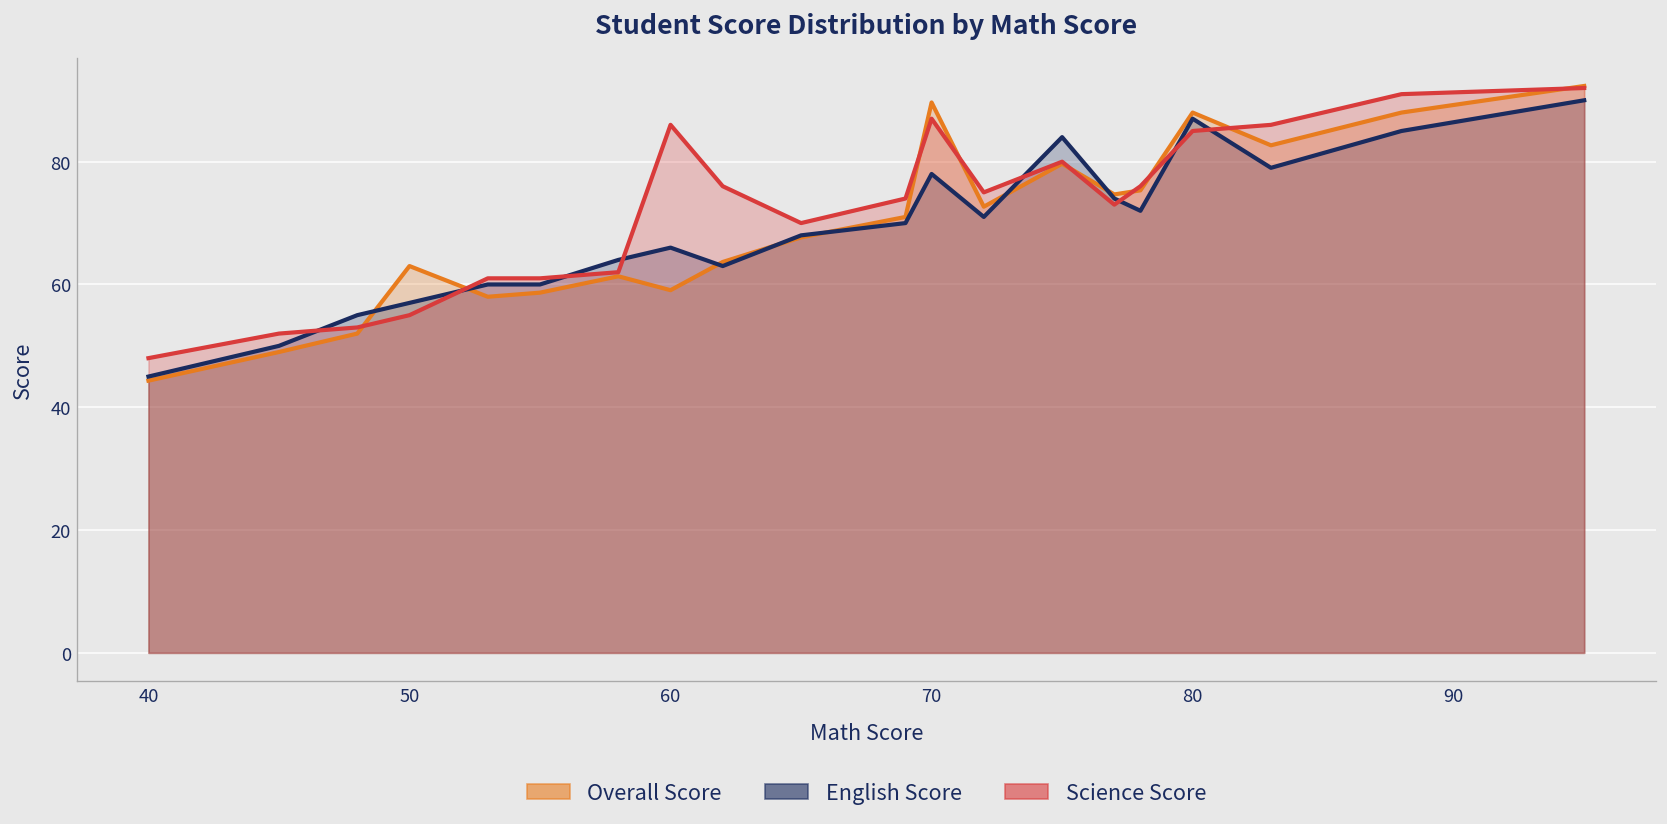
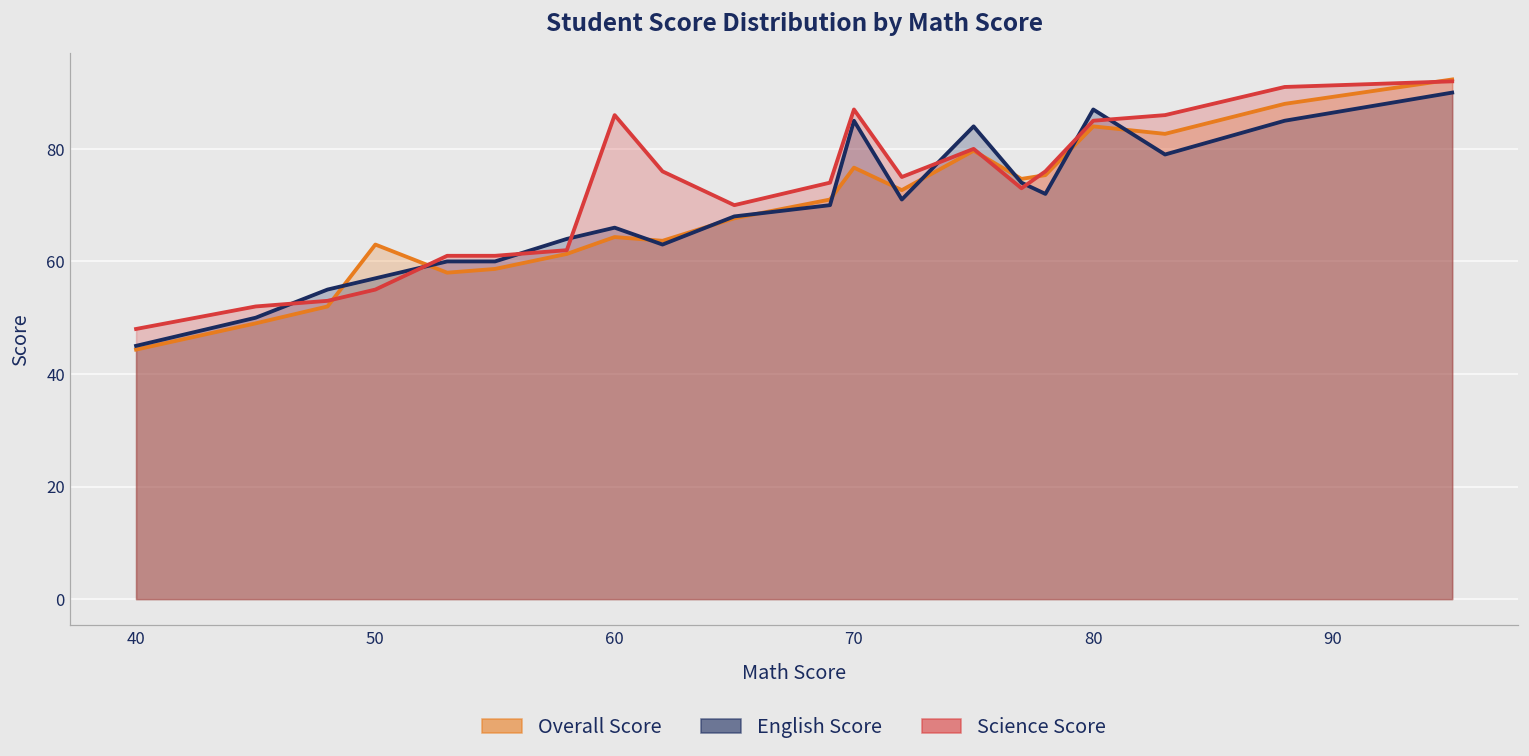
Overall Score, 60: 59 -> 64
Overall Score, 70: 90 -> 77
English Score, 70: 78 -> 85
Overall Score, 80: 88 -> 84
